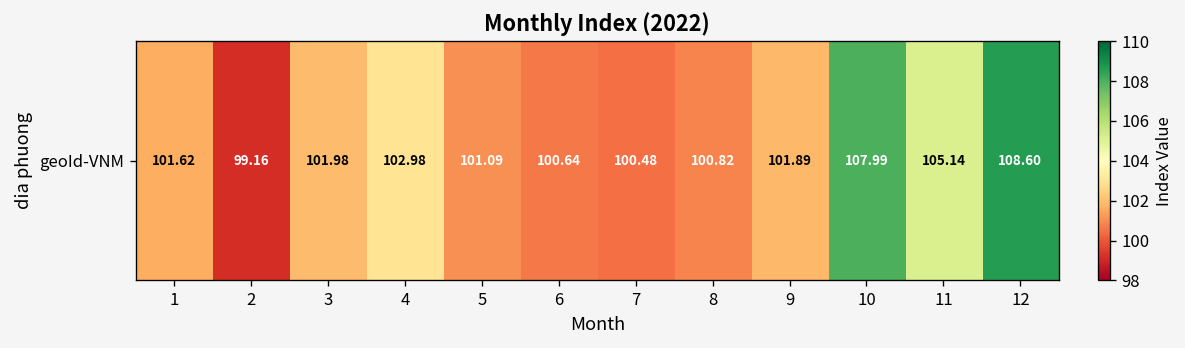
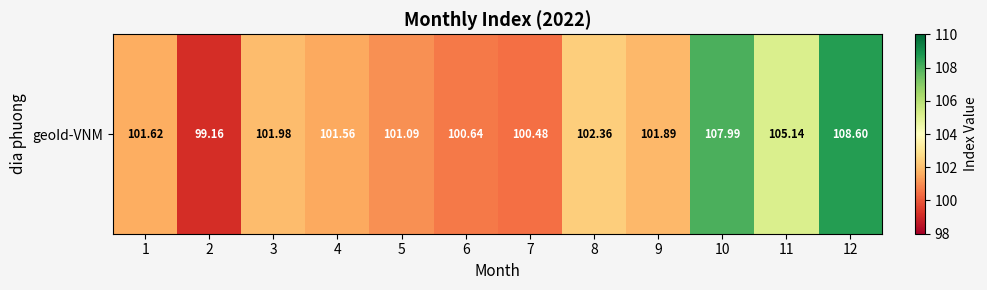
geoId-VNM, 4: 102.98 -> 101.56
geoId-VNM, 8: 100.82 -> 102.36
